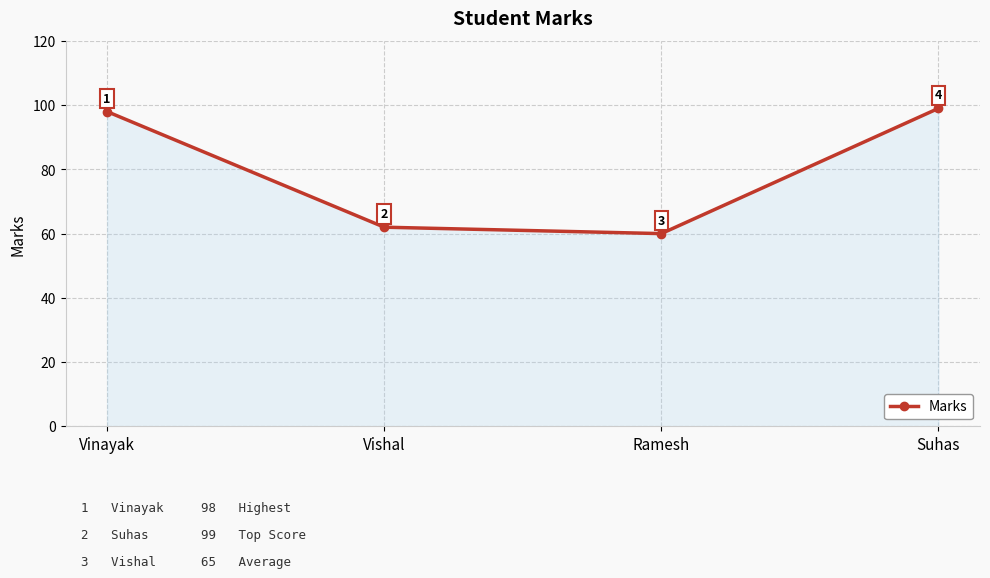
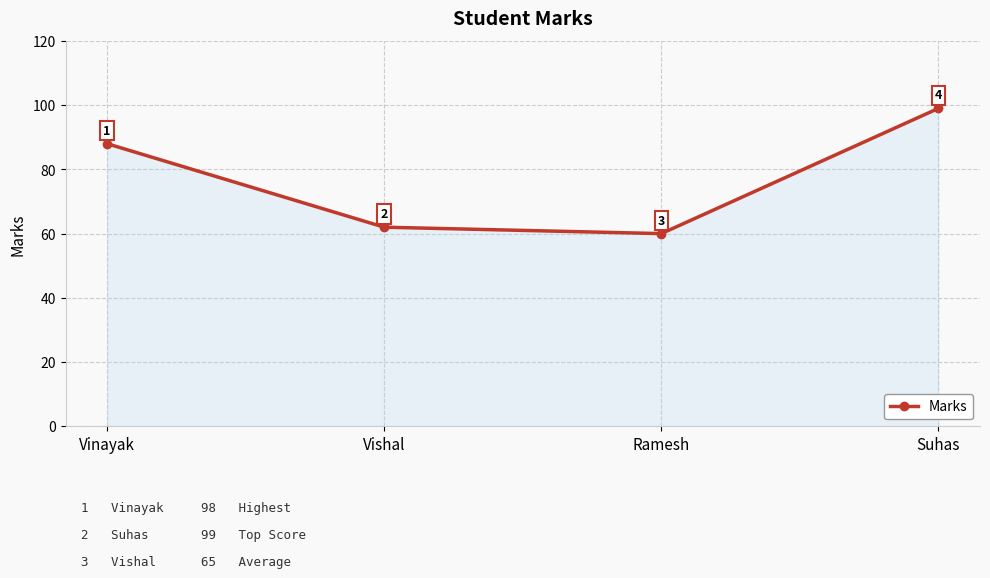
Vinayak: 98 -> 88
